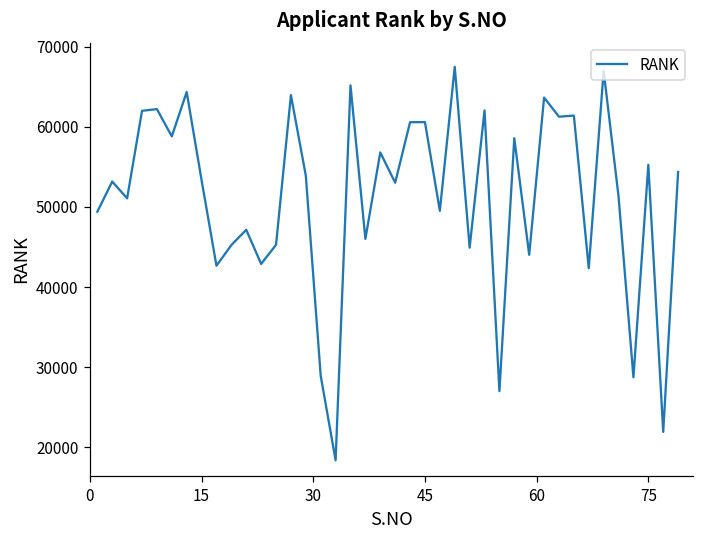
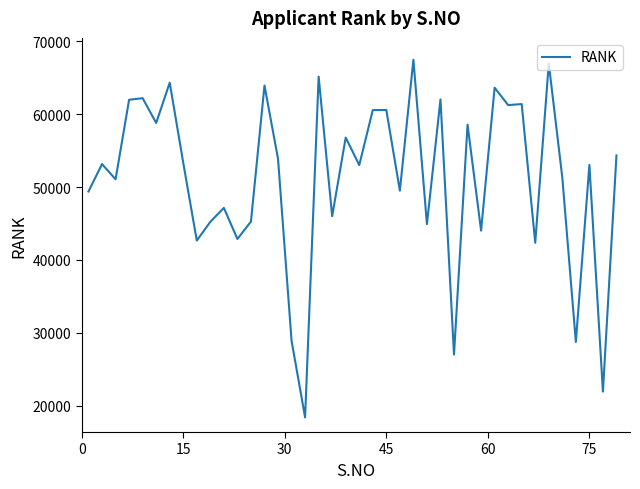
75: 55000 -> 53000
